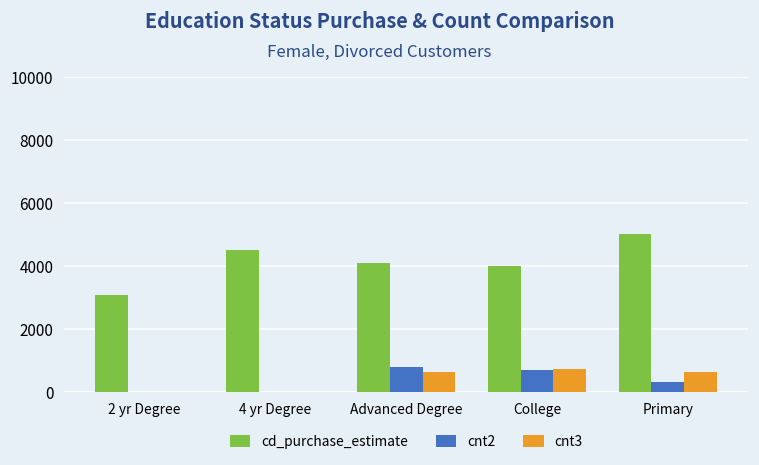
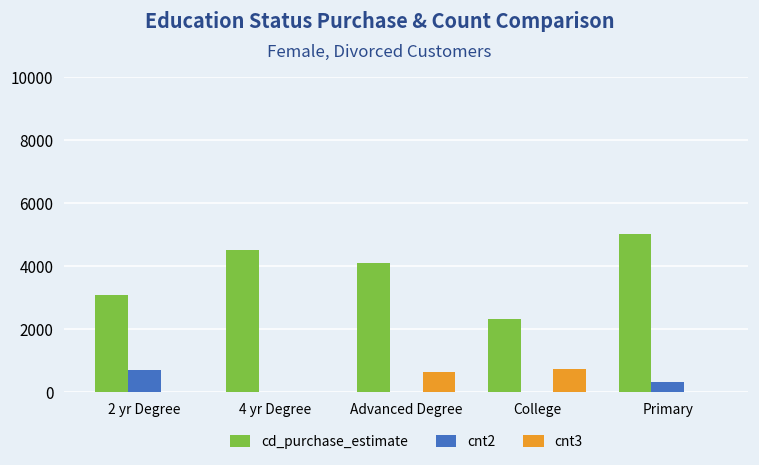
cnt2, 2 yr Degree: 0 -> 700
cnt2, Advanced Degree: 800 -> 0
cd_purchase_estimate, College: 4000 -> 2300
cnt2, College: 700 -> 0
cnt3, Primary: 600 -> 0
